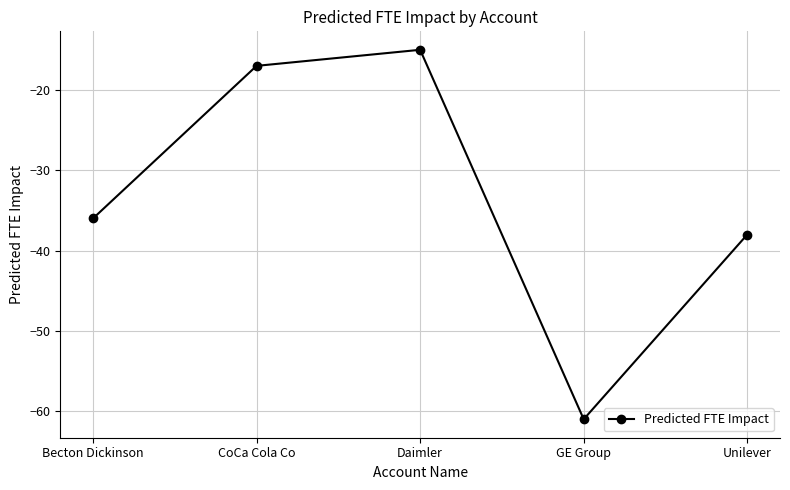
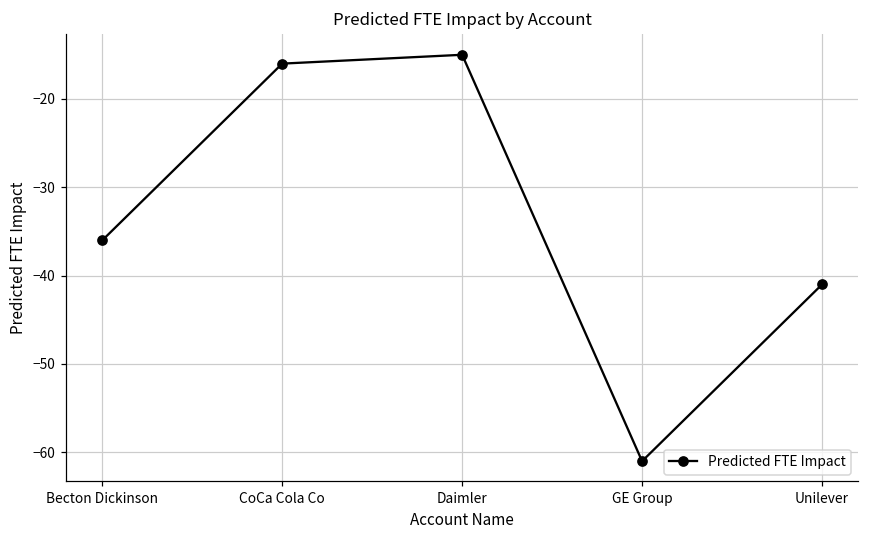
CoCa Cola Co: -17 -> -16
Unilever: -38 -> -41
